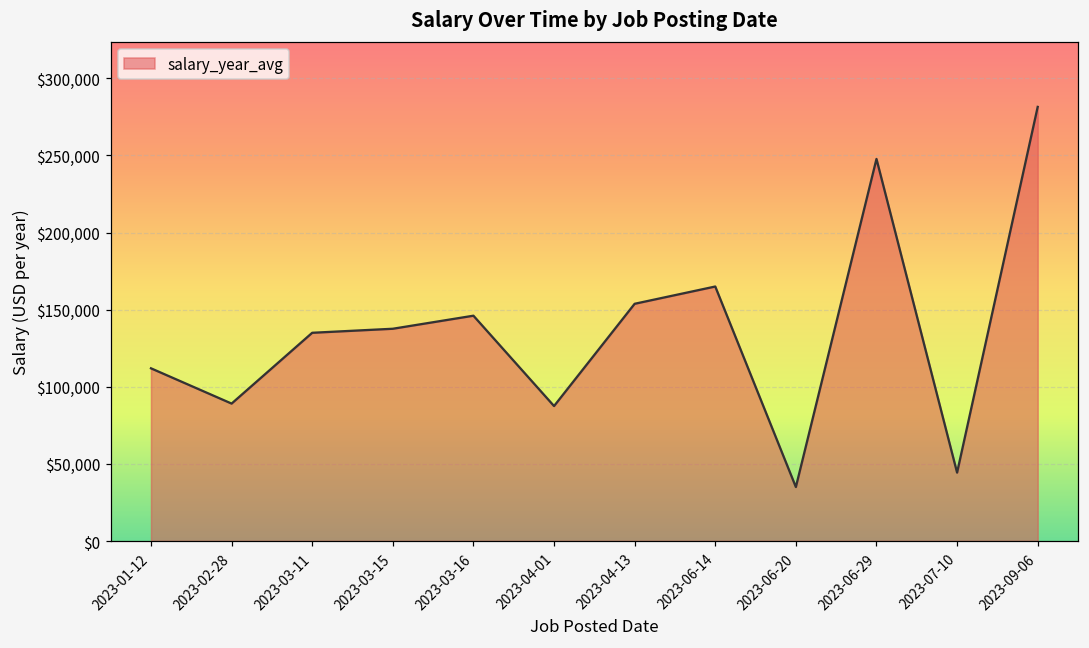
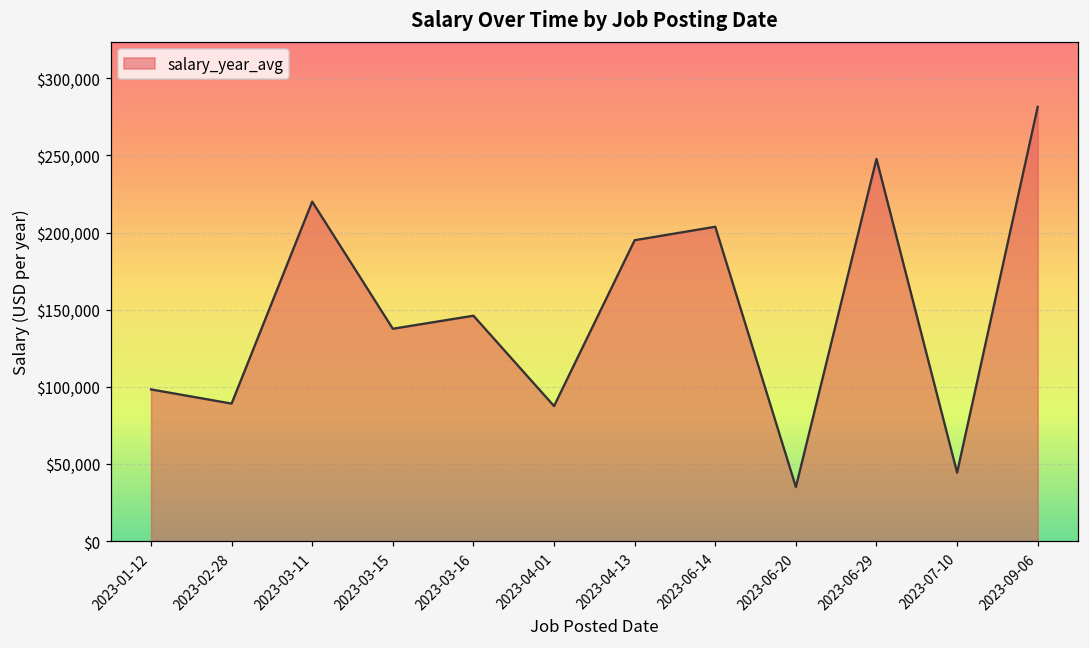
2023-01-12: $112,000 -> $98,000
2023-03-11: $135,000 -> $220,000
2023-04-13: $154,000 -> $195,000
2023-06-14: $165,000 -> $204,000
